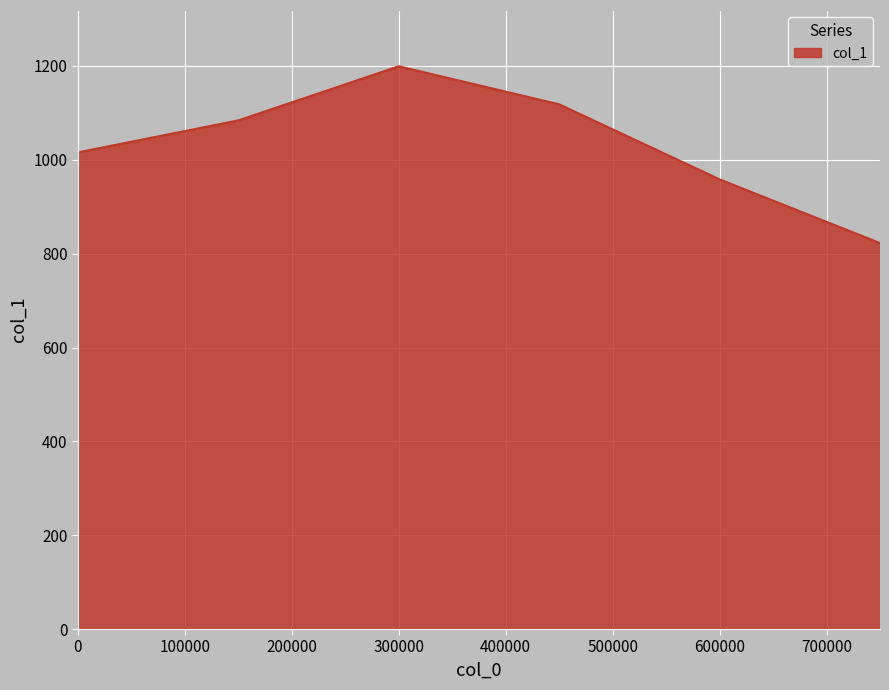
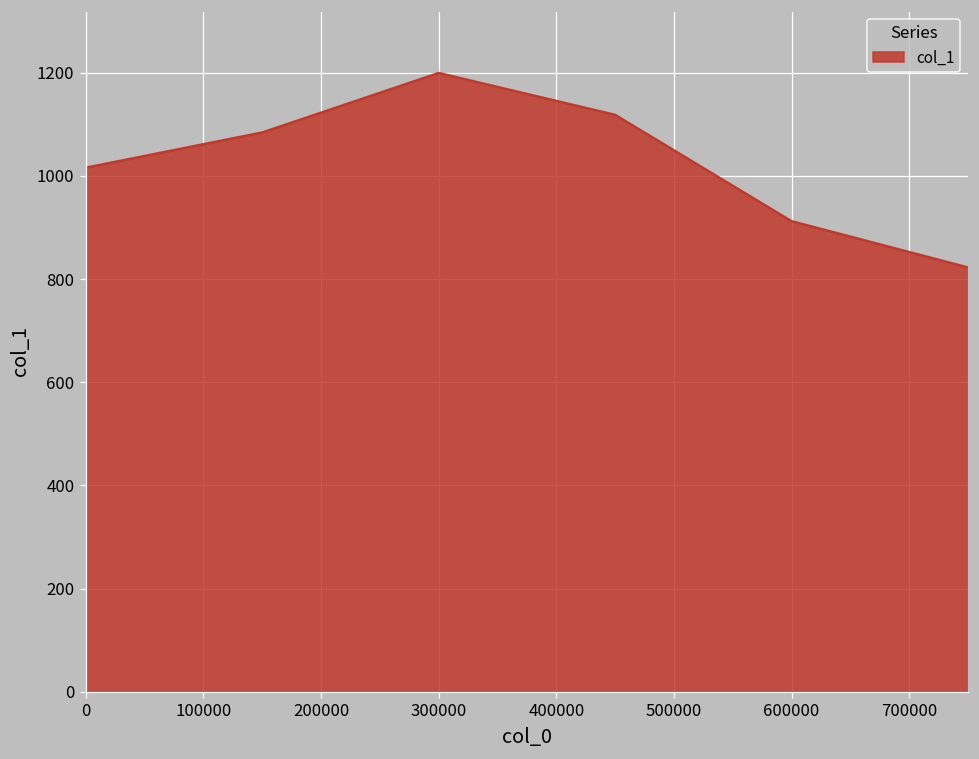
600000: 960 -> 910
